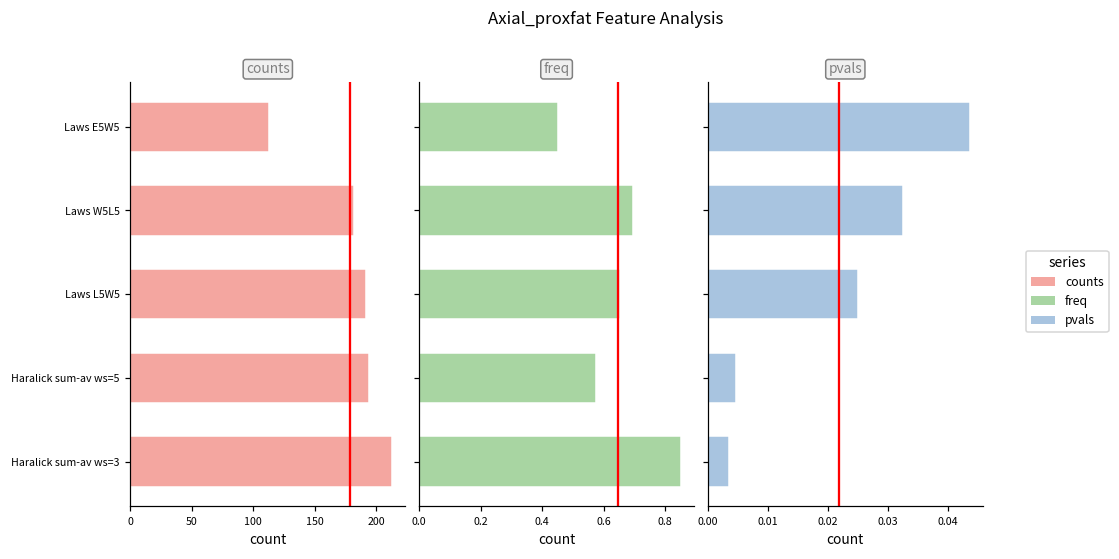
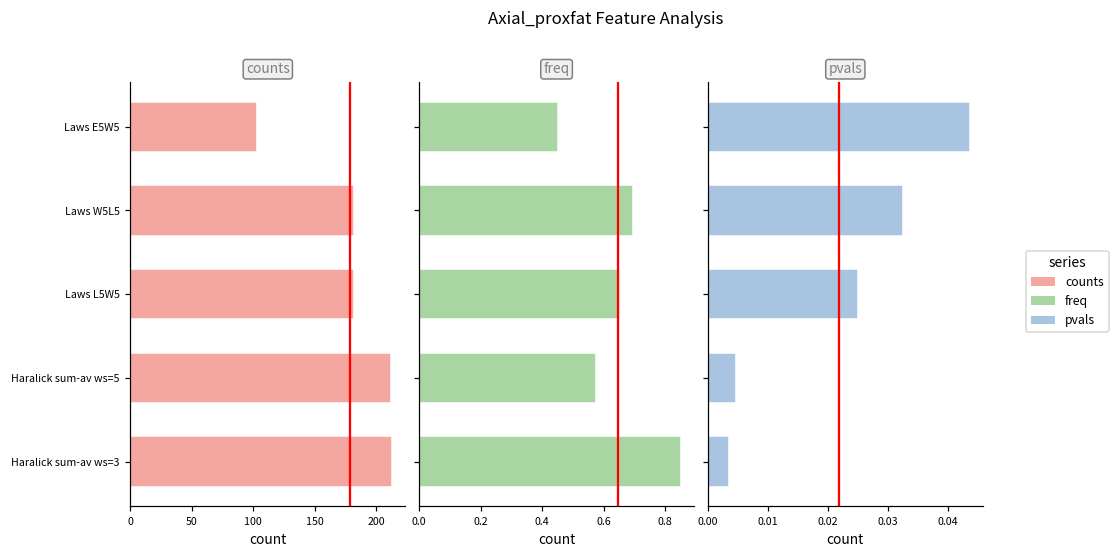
counts, Laws E5W5: 113 -> 103
counts, Laws L5W5: 192 -> 182
counts, Haralick sum-av ws=5: 194 -> 212
